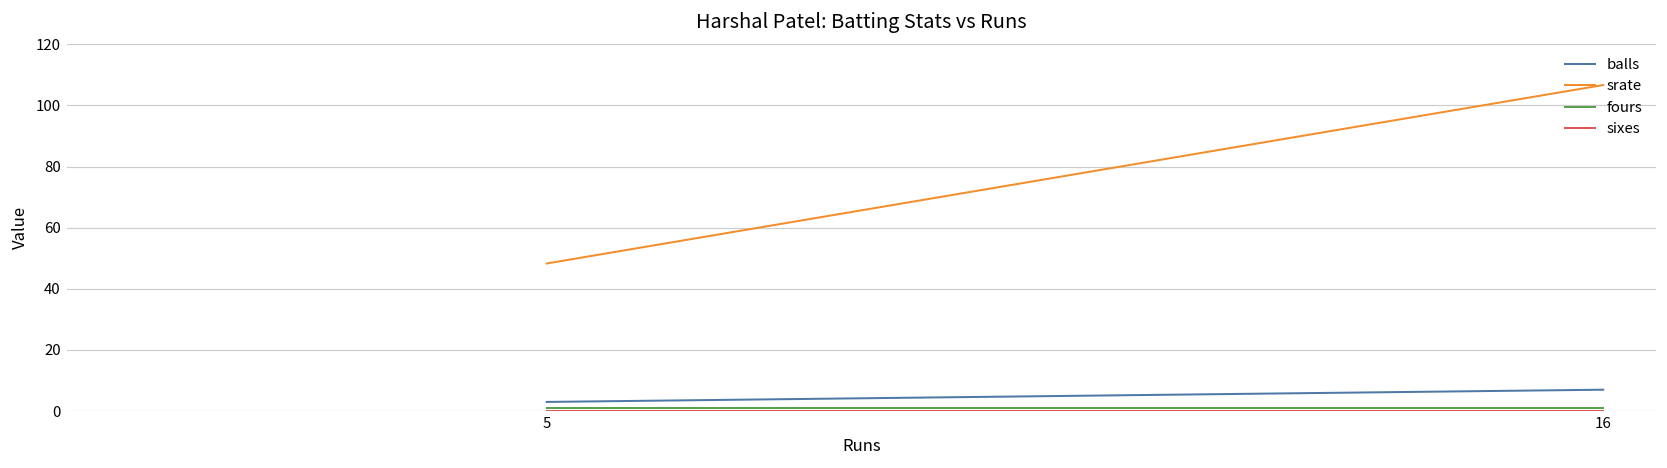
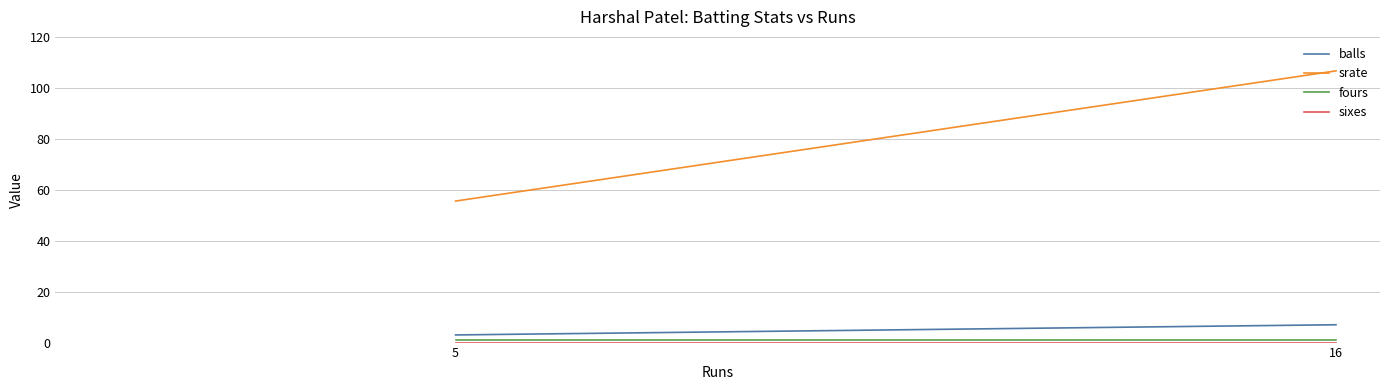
srate, 5: 48 -> 56
